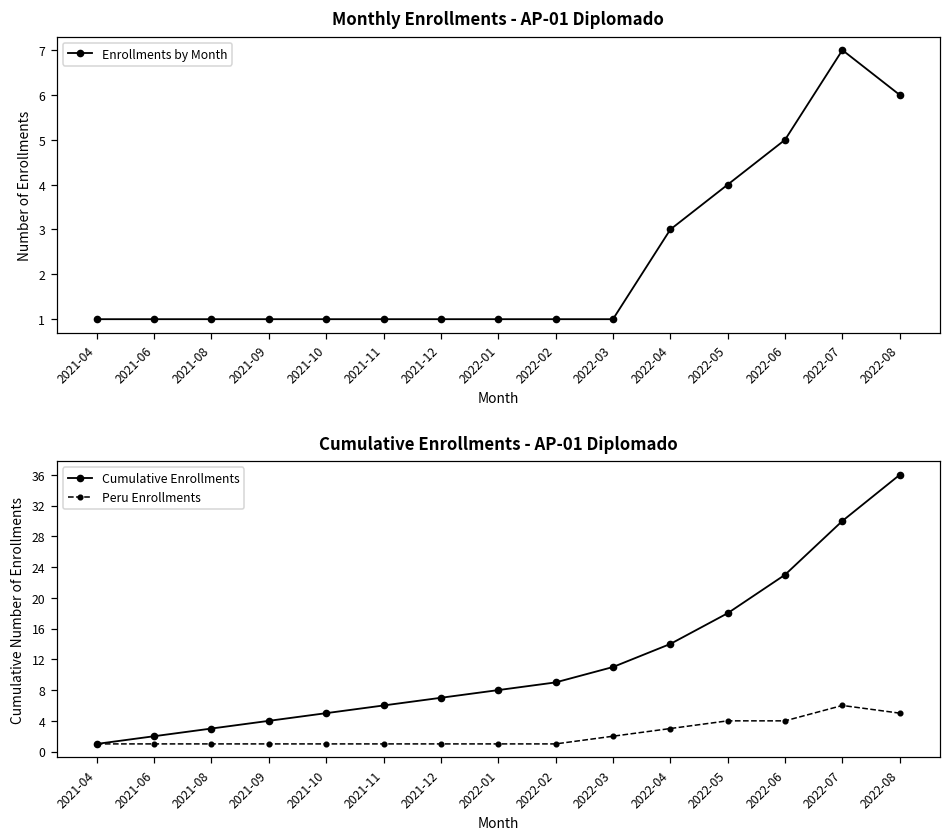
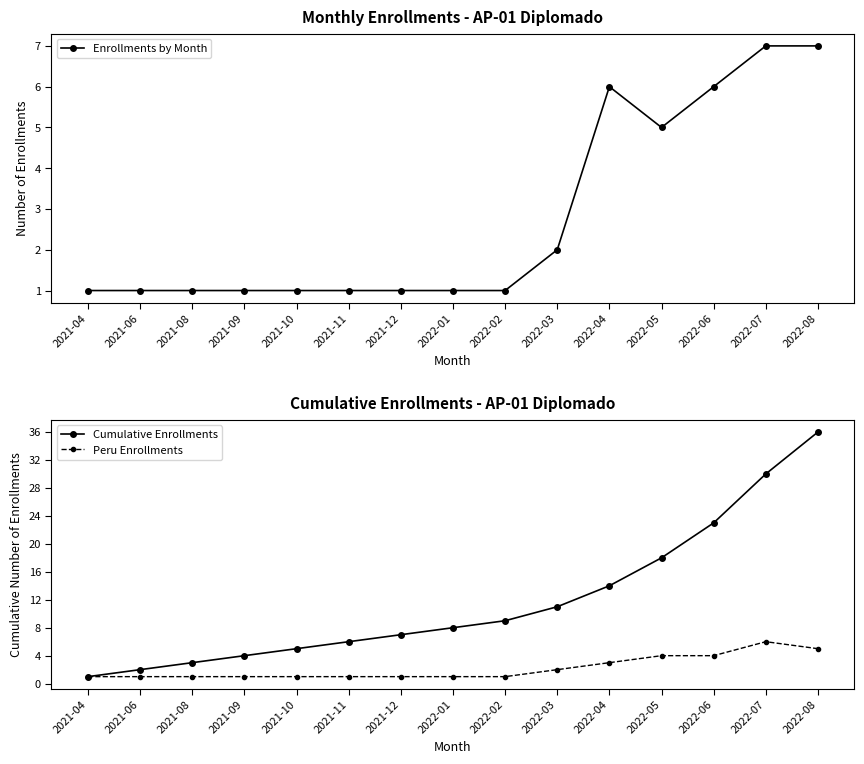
Monthly Enrollments - AP-01 Diplomado, 2022-03: 1 -> 2
Monthly Enrollments - AP-01 Diplomado, 2022-04: 3 -> 6
Monthly Enrollments - AP-01 Diplomado, 2022-05: 4 -> 5
Monthly Enrollments - AP-01 Diplomado, 2022-06: 5 -> 6
Monthly Enrollments - AP-01 Diplomado, 2022-08: 6 -> 7
